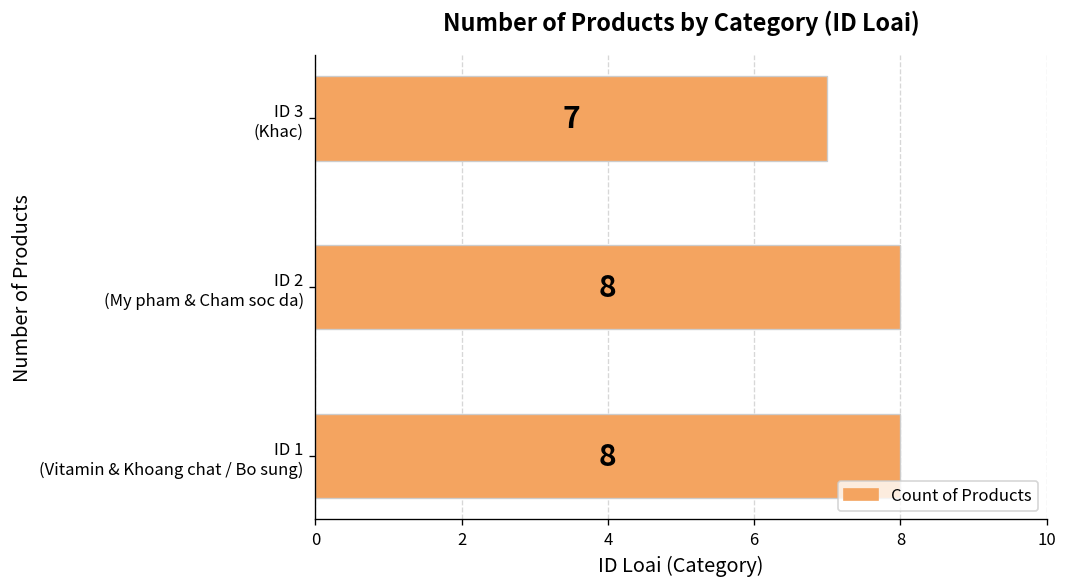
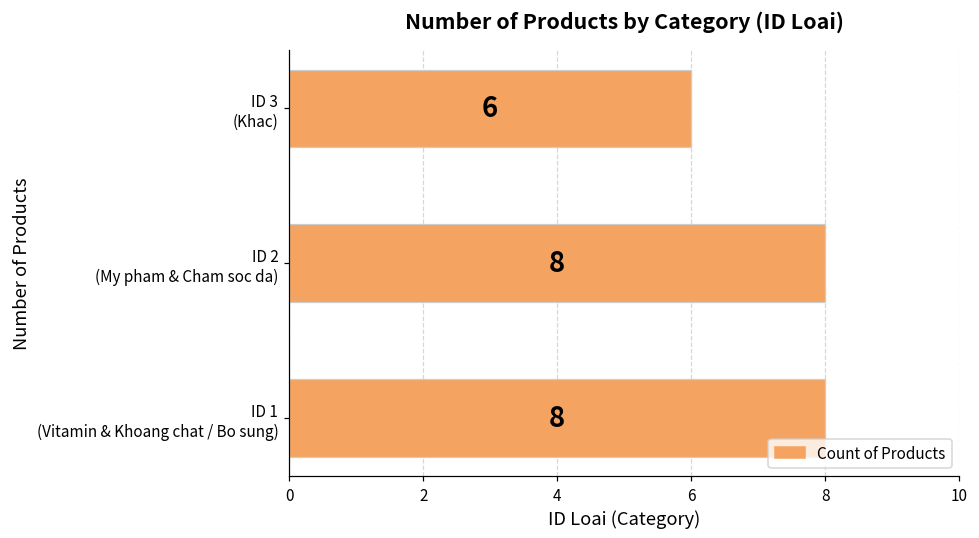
ID 3 (Khac): 7 -> 6
